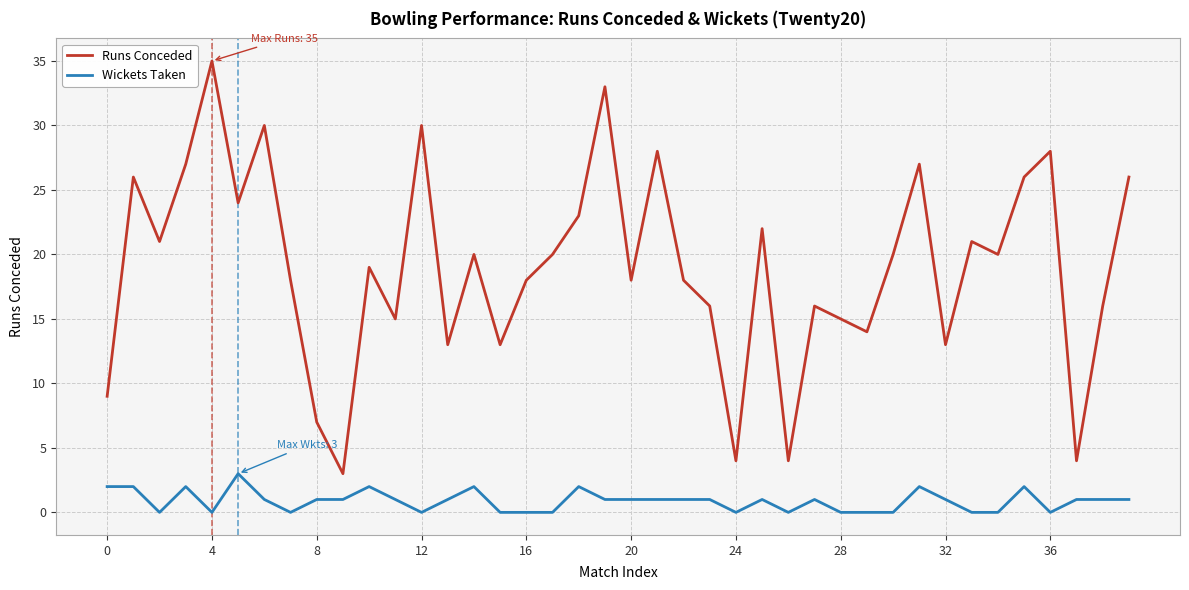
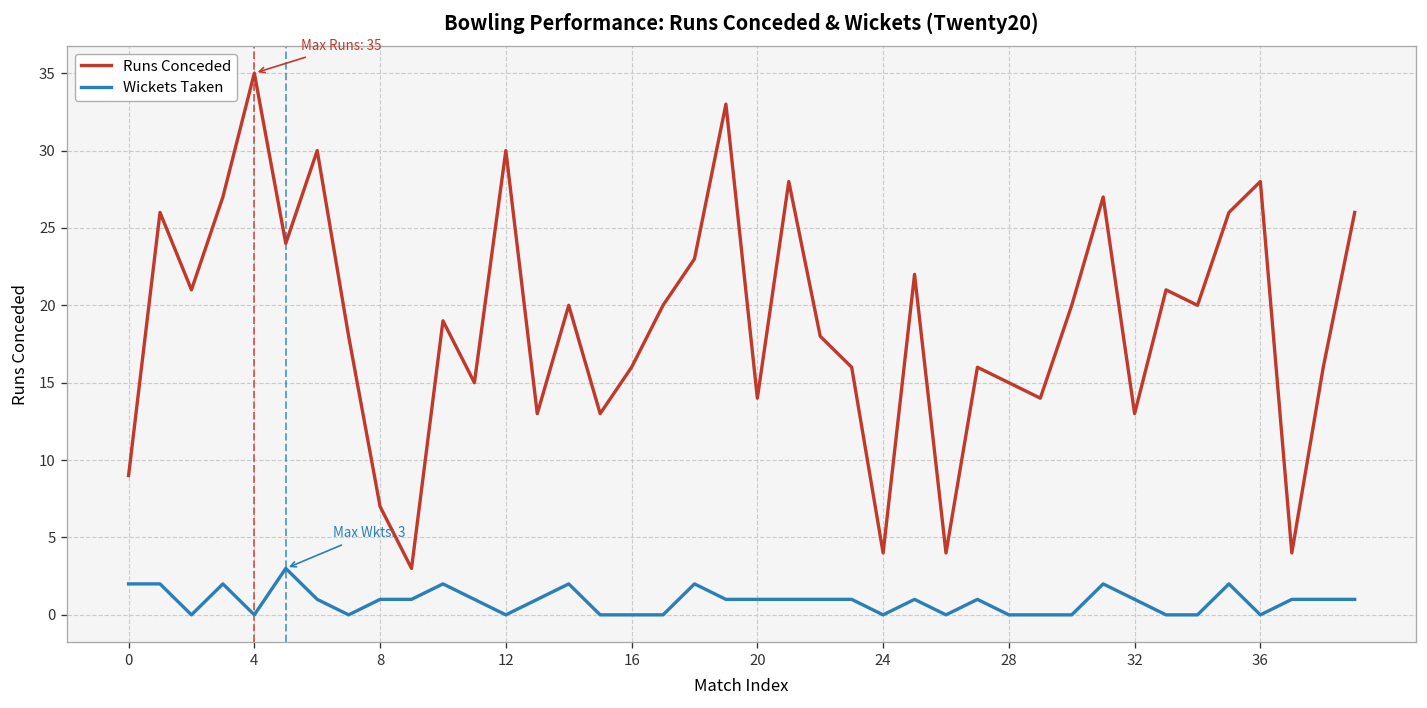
Runs Conceded, 16: 18 -> 16
Runs Conceded, 20: 18 -> 14
